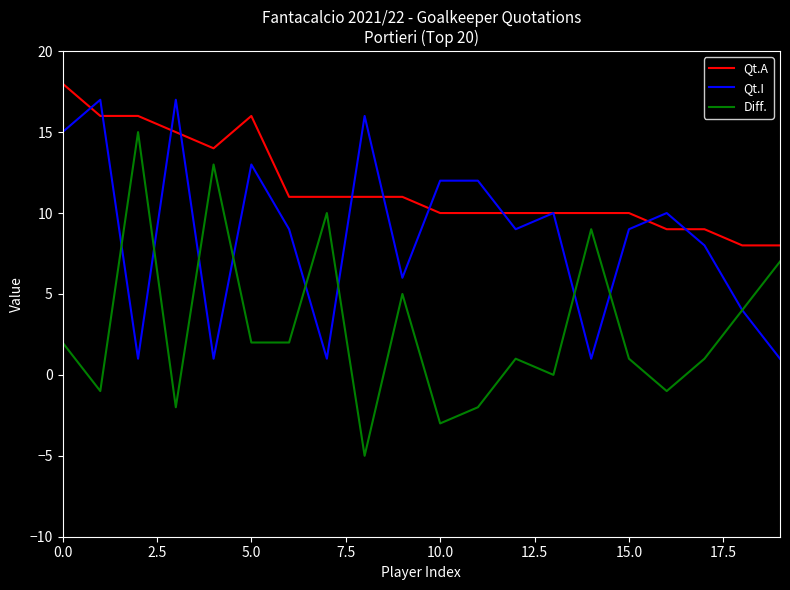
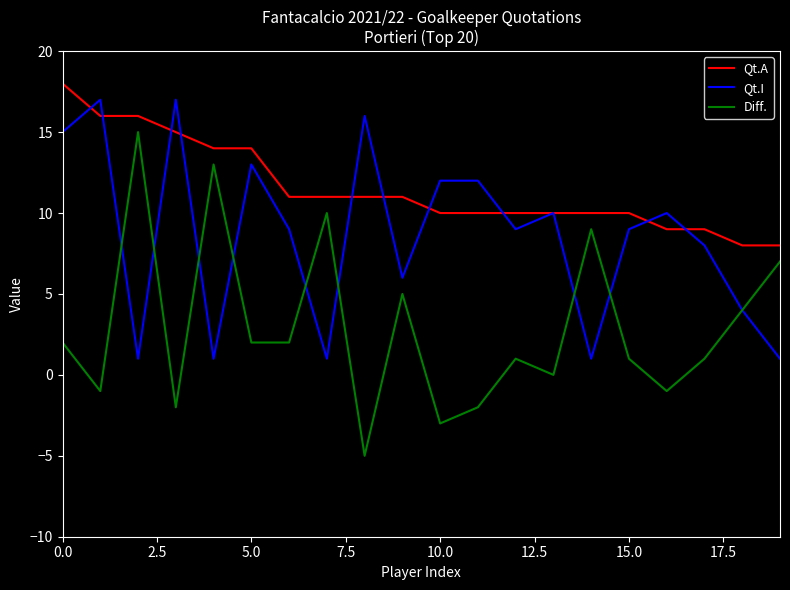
Qt.A, 5.0: 16 -> 14
